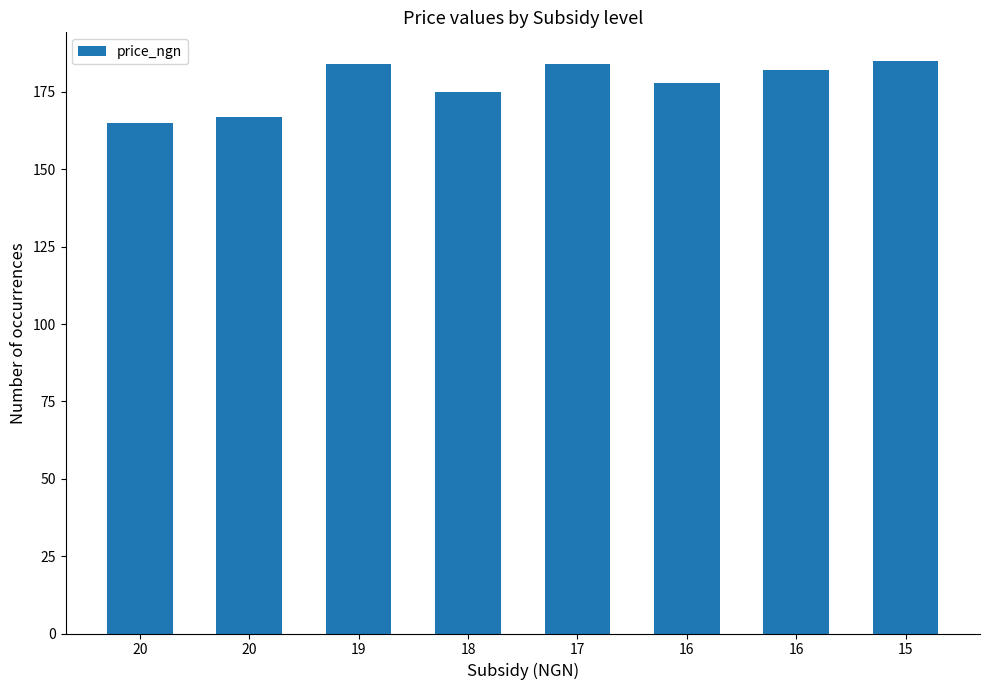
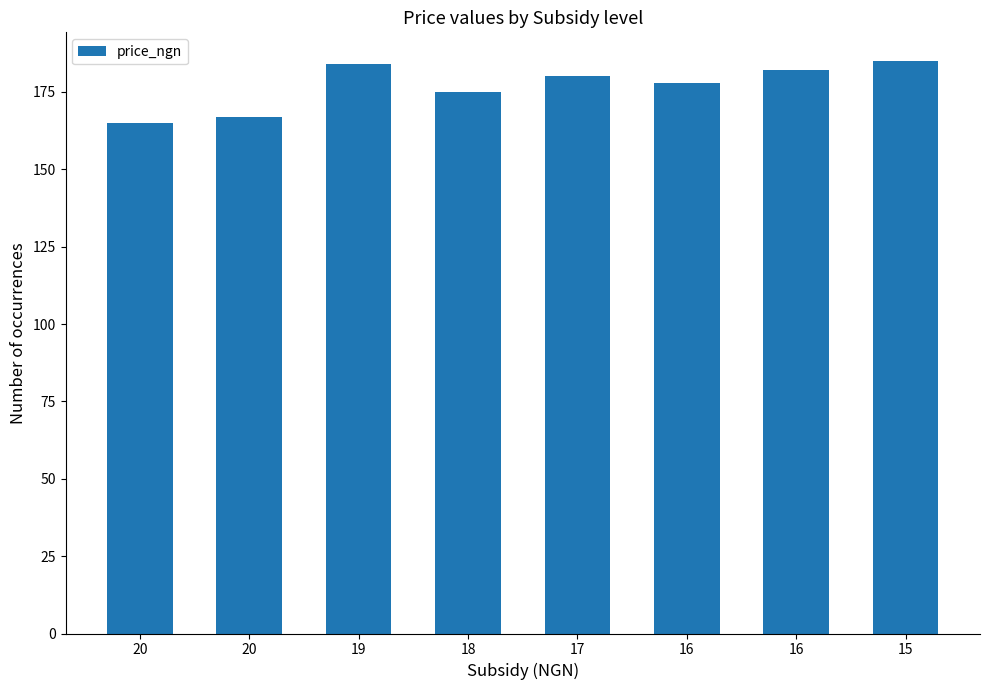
17: 184 -> 180
